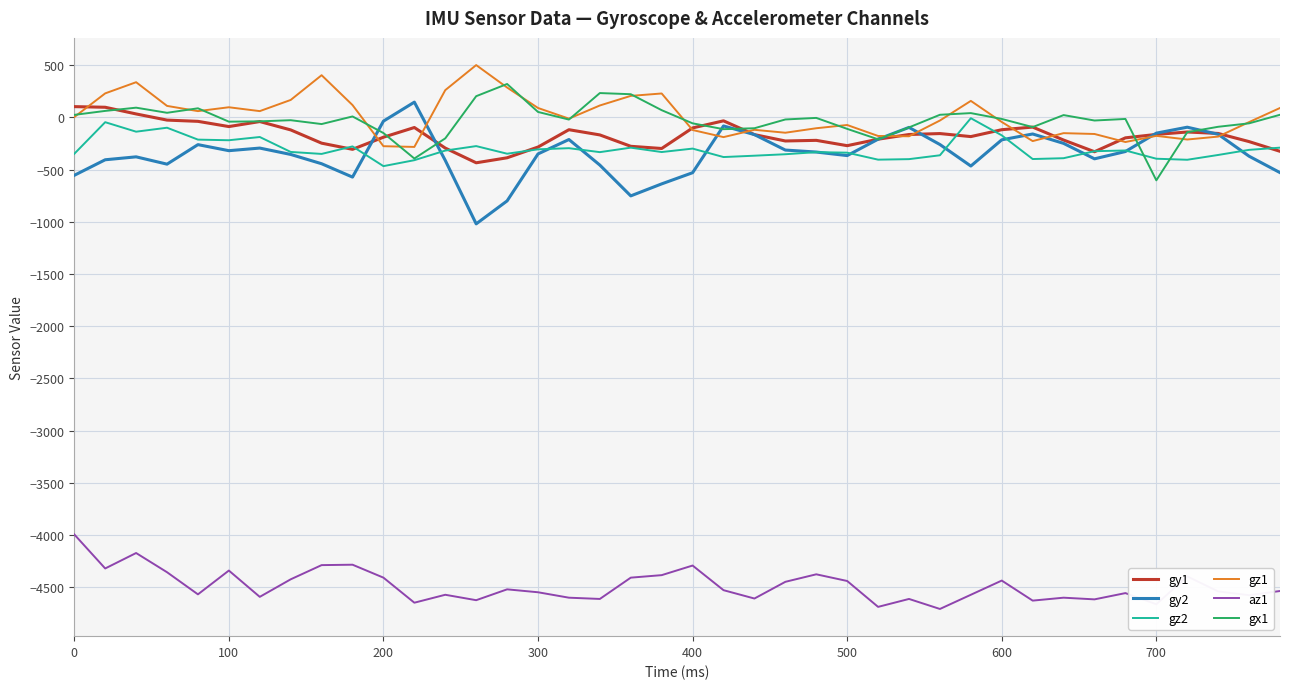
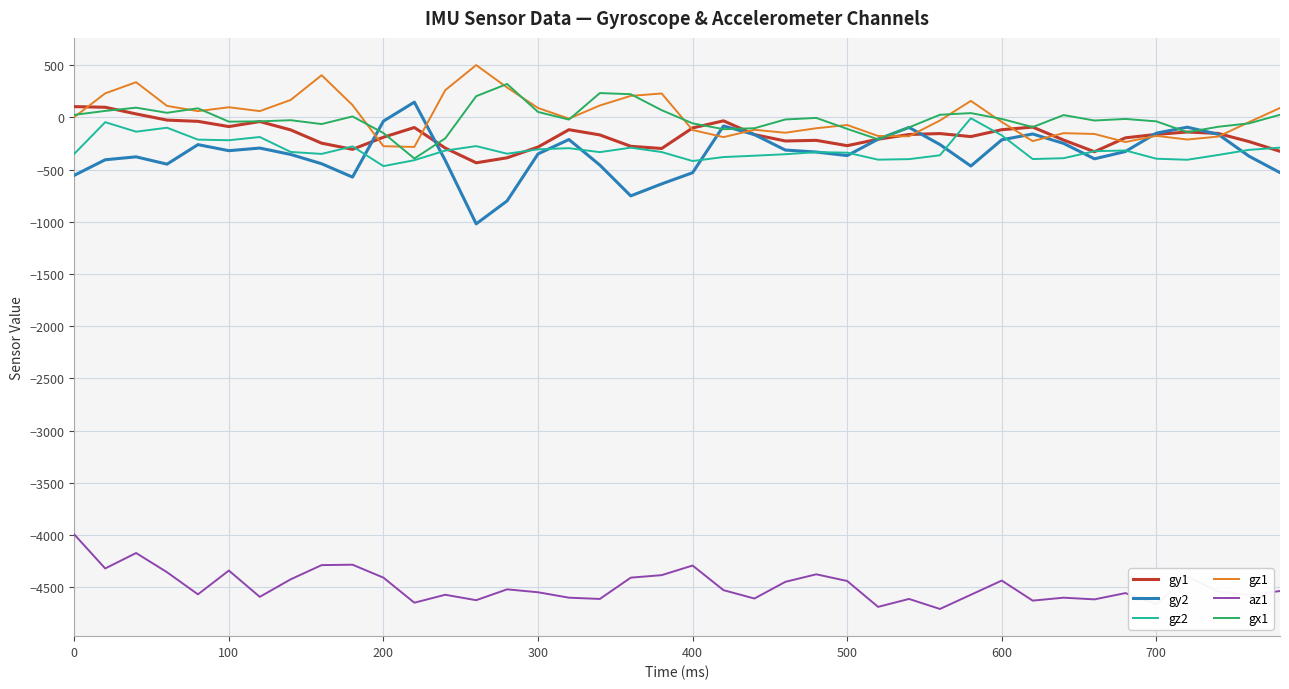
gz2, 400: -300 -> -420
gx1, 700: -600 -> -40
